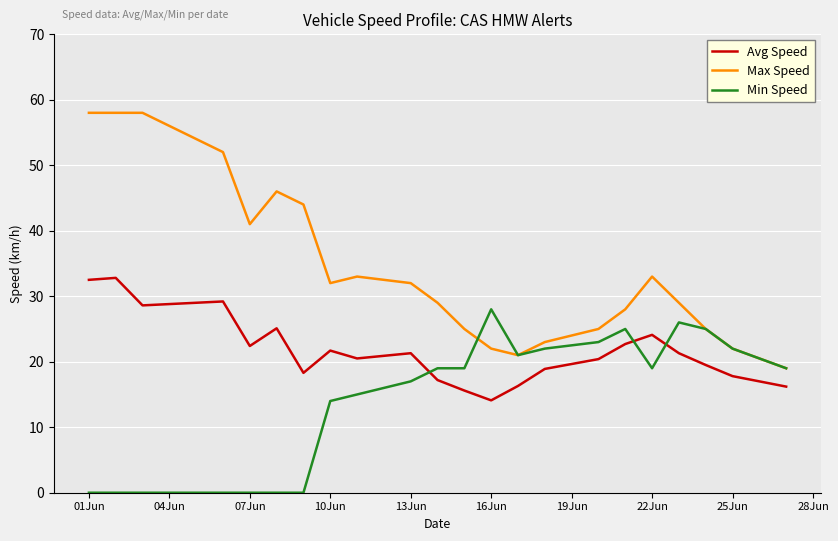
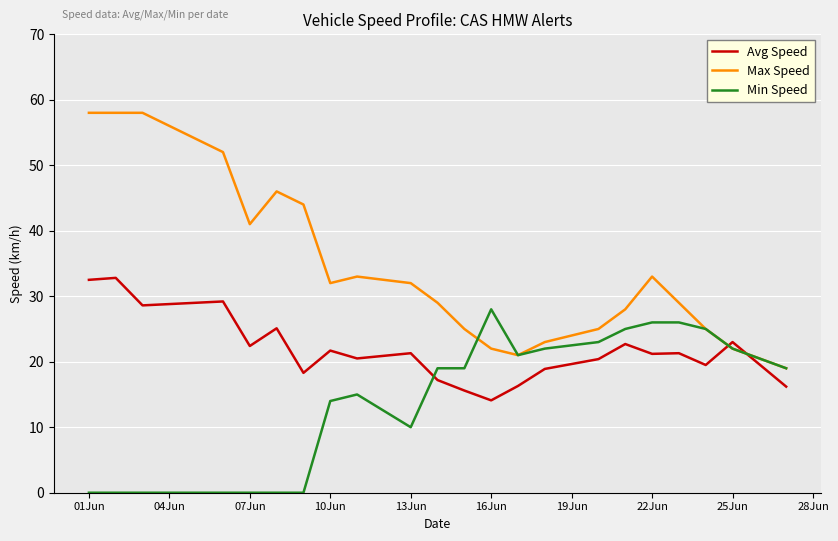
Min Speed, 13Jun: 17 -> 10
Avg Speed, 22Jun: 24 -> 21
Min Speed, 22Jun: 19 -> 26
Avg Speed, 25Jun: 18 -> 23
